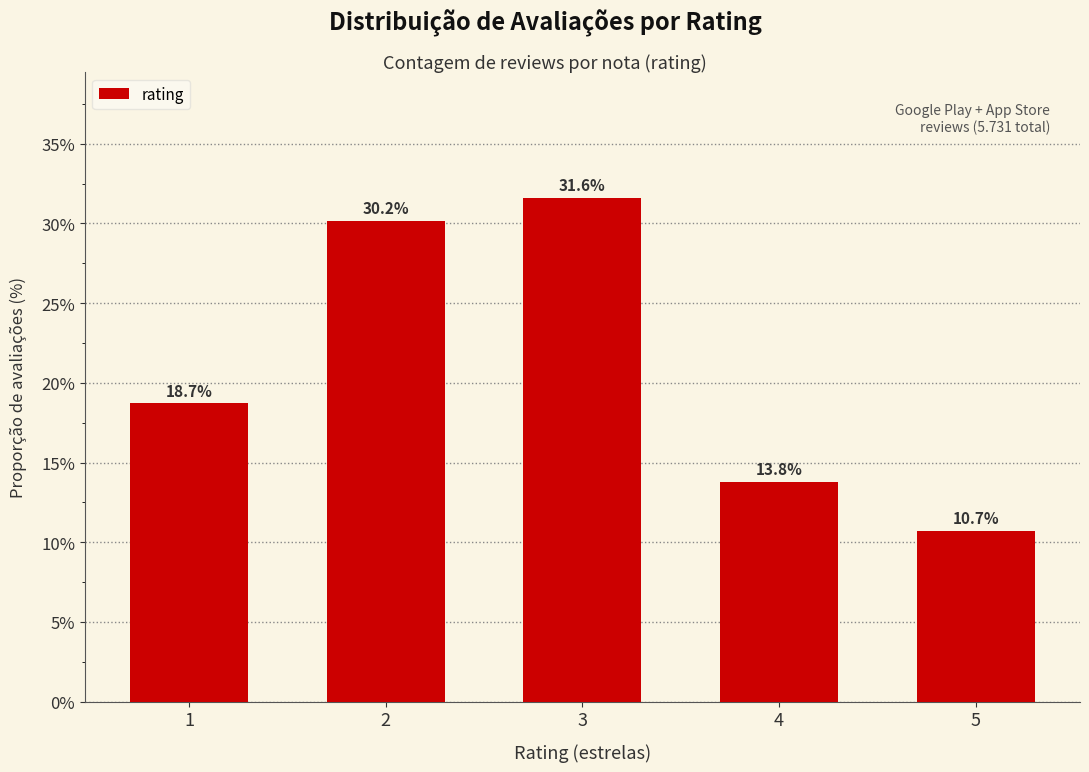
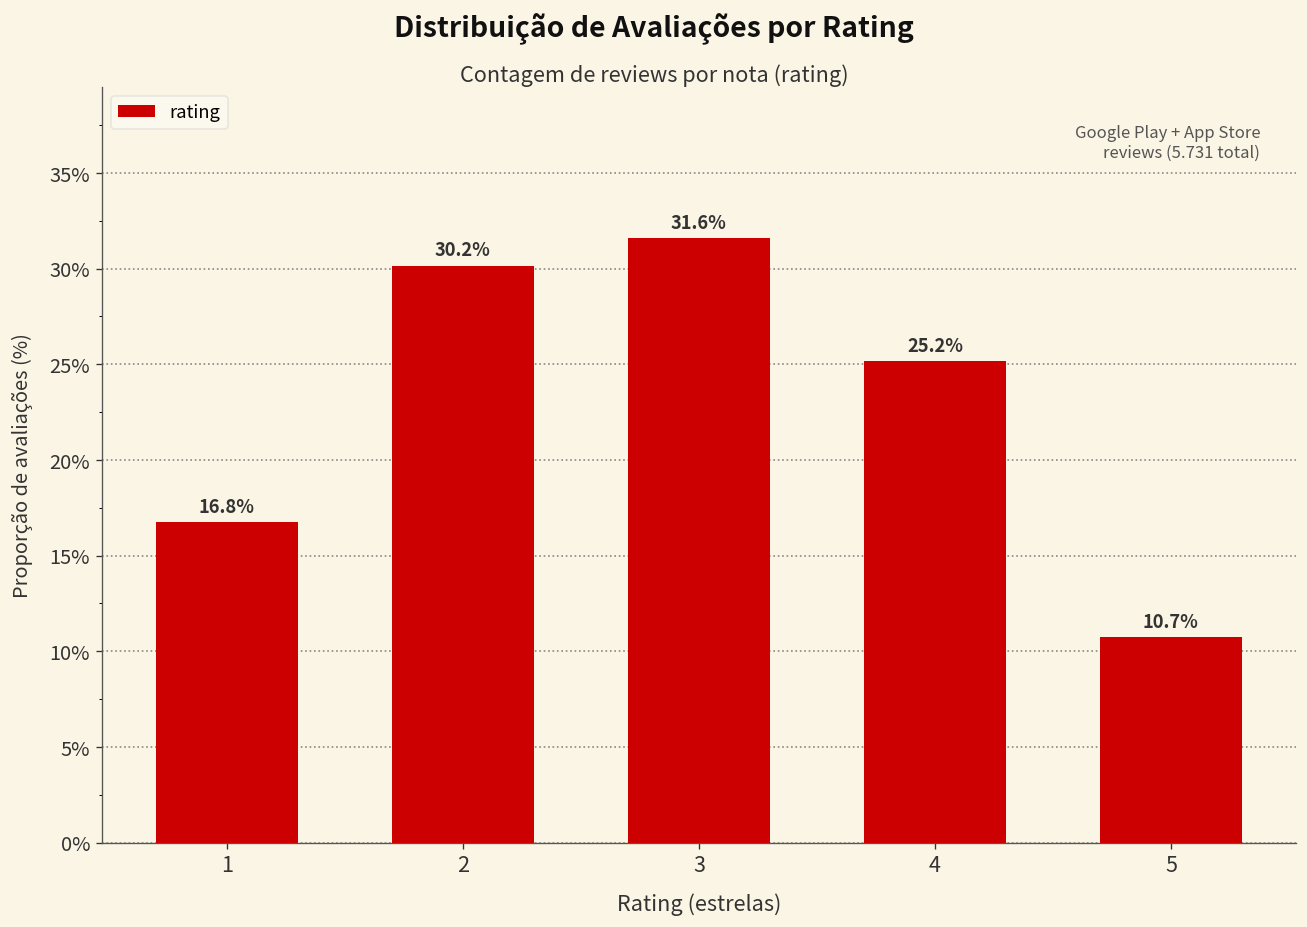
1: 18.7% -> 16.8%
4: 13.8% -> 25.2%
